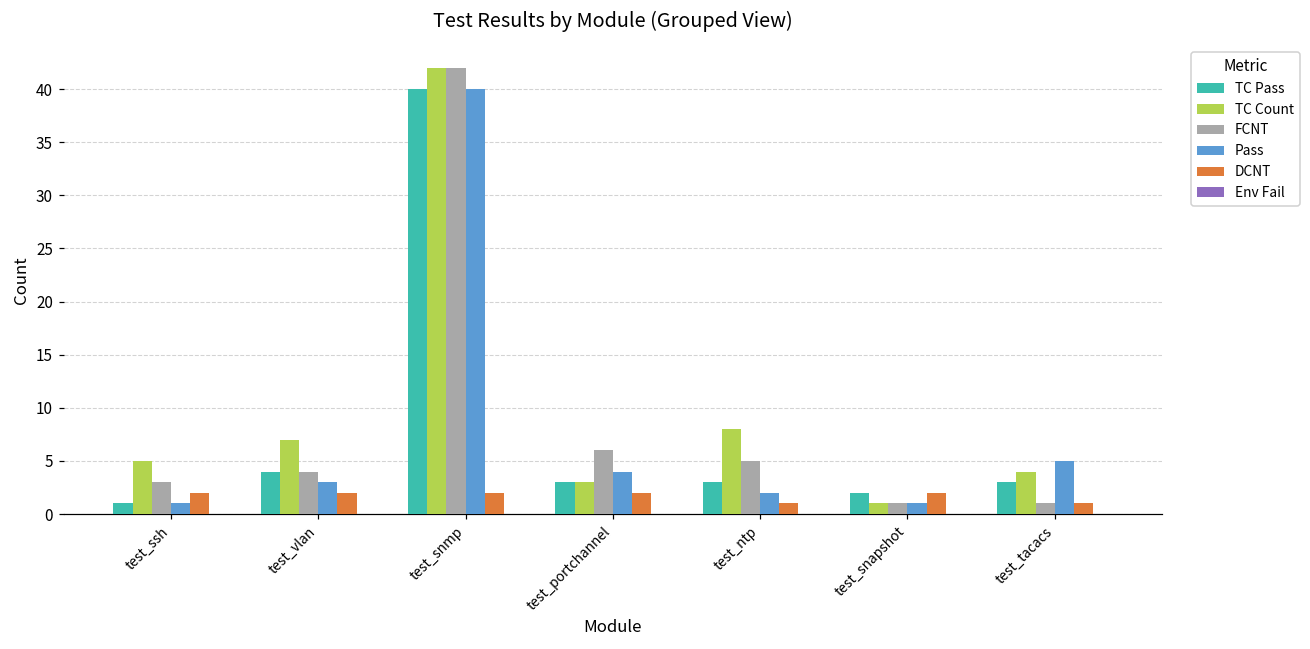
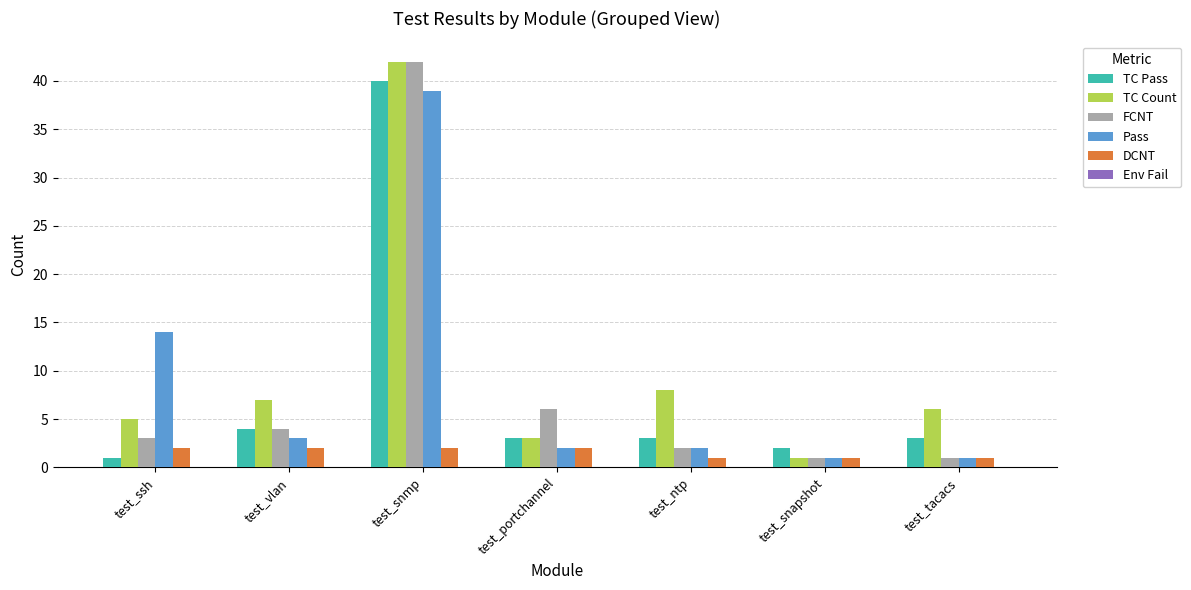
Pass, test_ssh: 1 -> 14
Pass, test_snmp: 40 -> 39
Pass, test_portchannel: 4 -> 2
FCNT, test_ntp: 5 -> 2
DCNT, test_snapshot: 2 -> 1
TC Count, test_tacacs: 4 -> 6
Pass, test_tacacs: 5 -> 1
